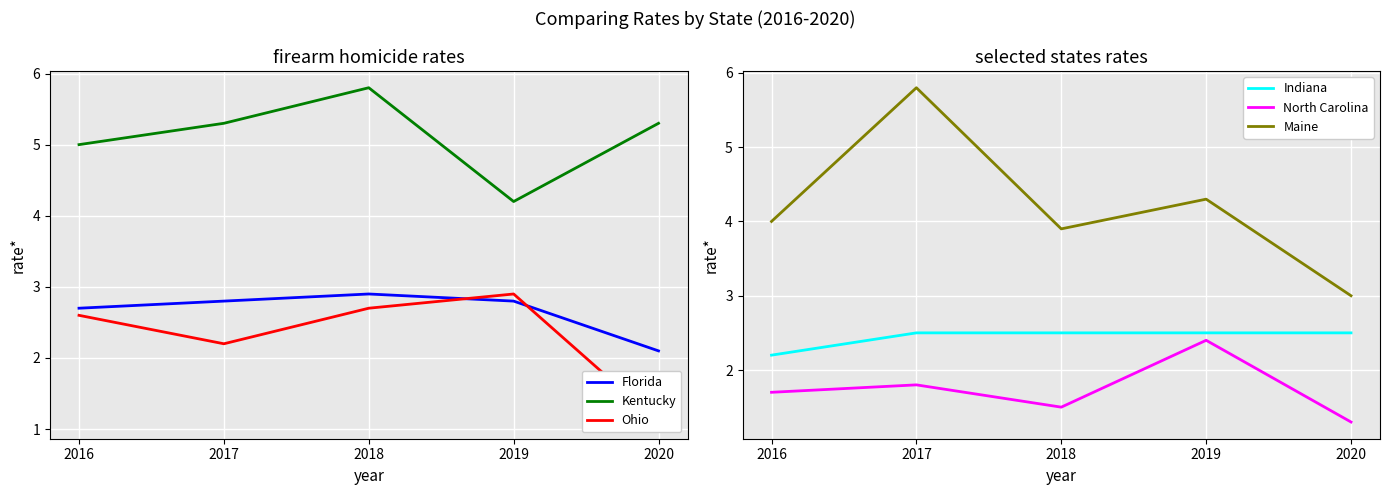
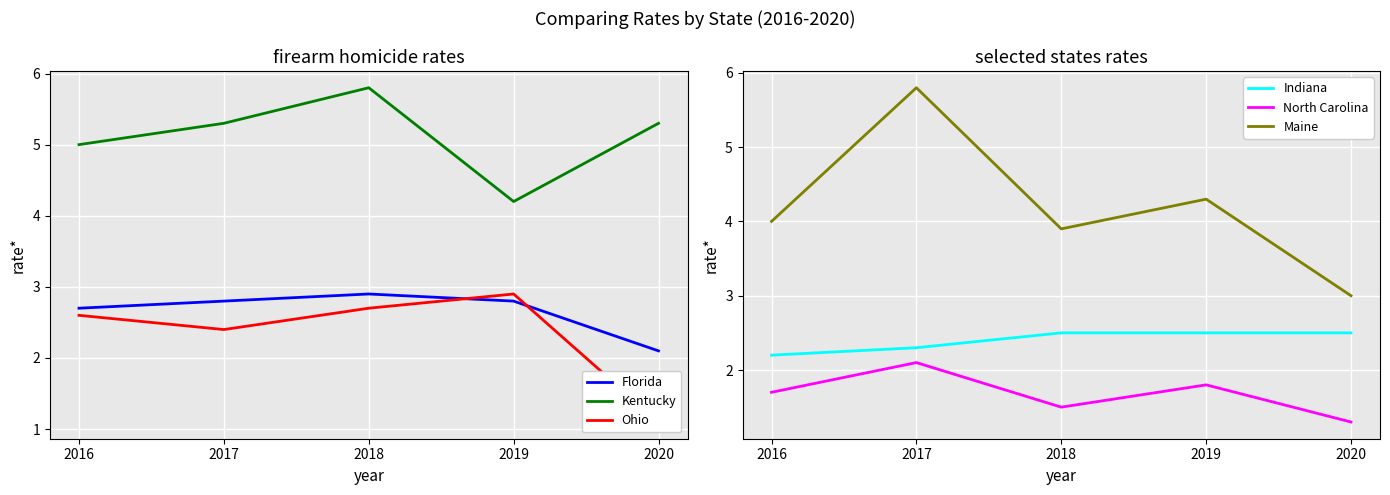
firearm homicide rates, Ohio, 2017: 2.2 -> 2.4
selected states rates, Indiana, 2017: 2.5 -> 2.3
selected states rates, North Carolina, 2017: 1.8 -> 2.1
selected states rates, North Carolina, 2019: 2.4 -> 1.8
